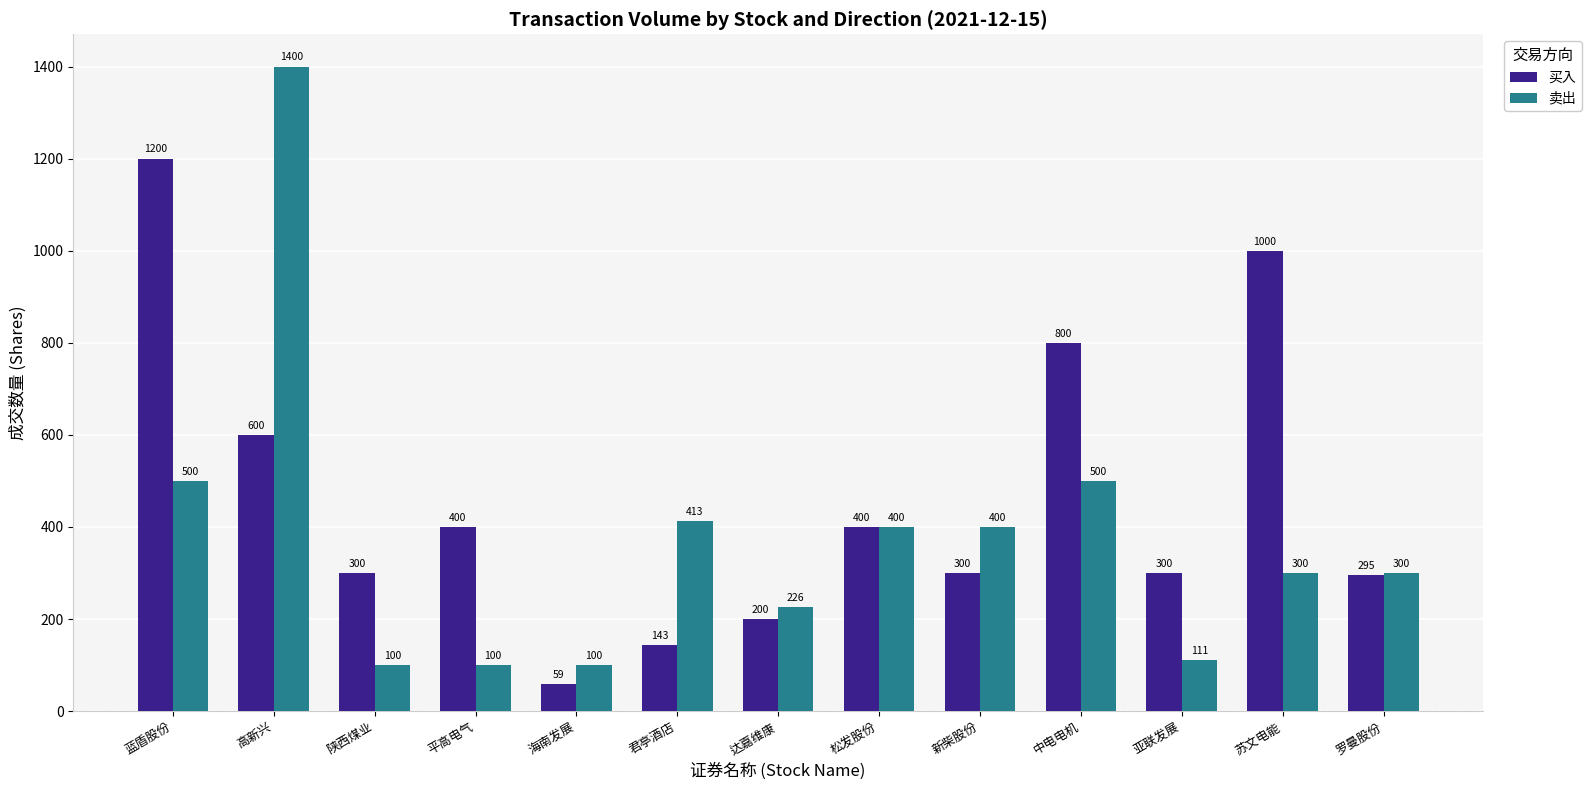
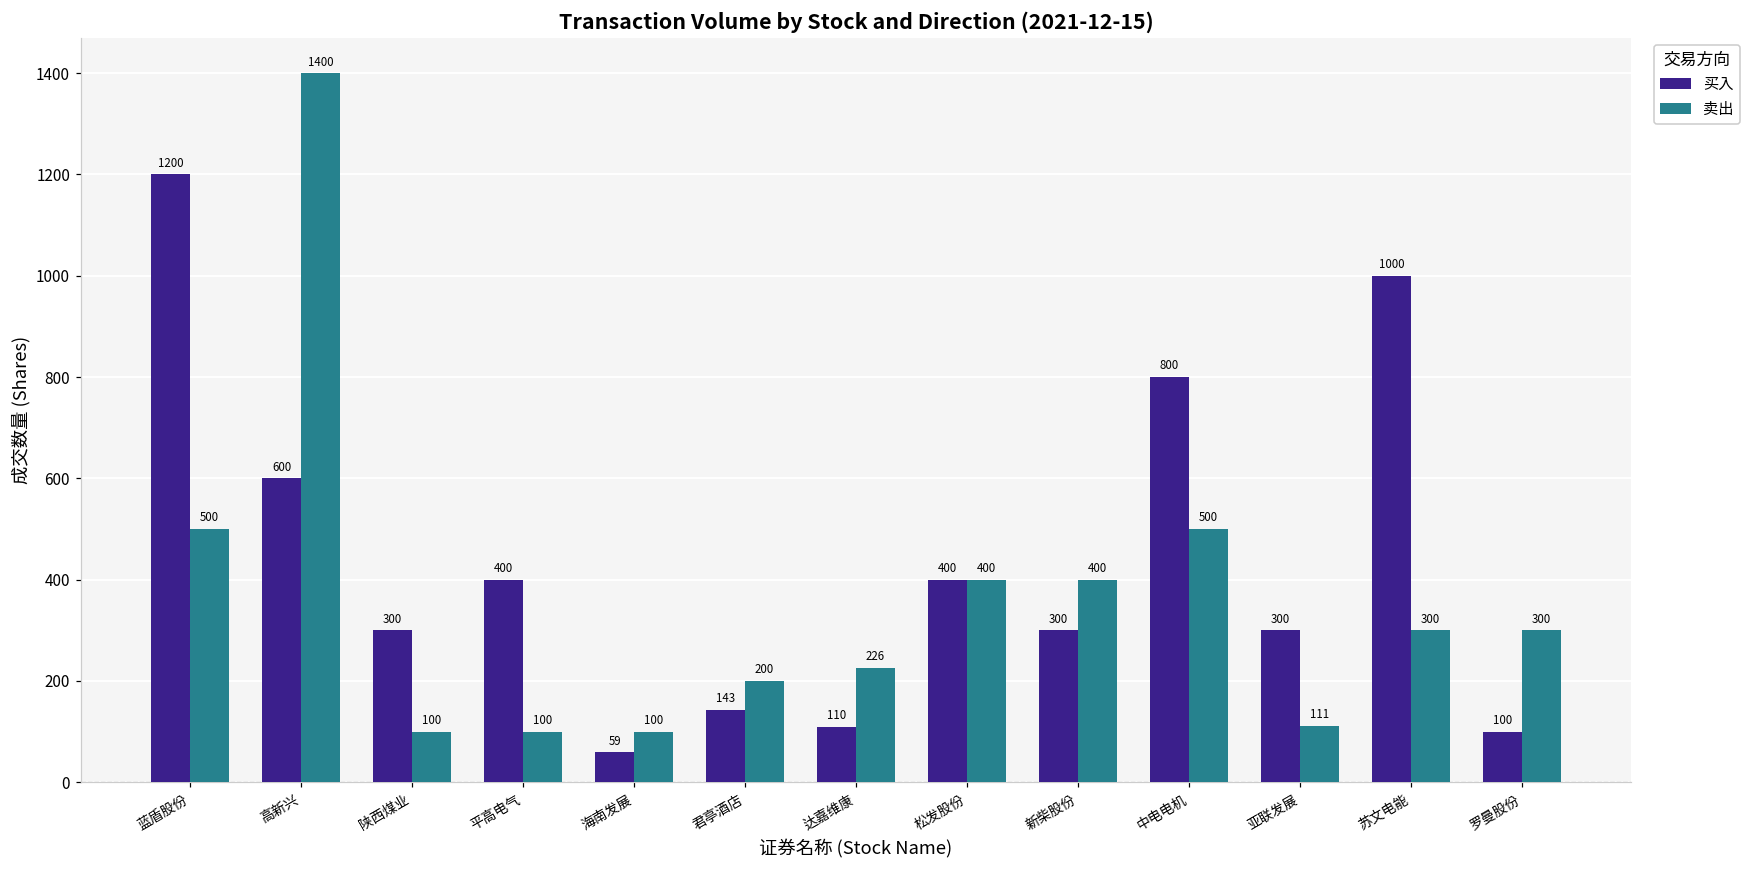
卖出, 君亭酒店: 413 -> 200
买入, 达嘉维康: 200 -> 110
买入, 罗曼股份: 295 -> 100
